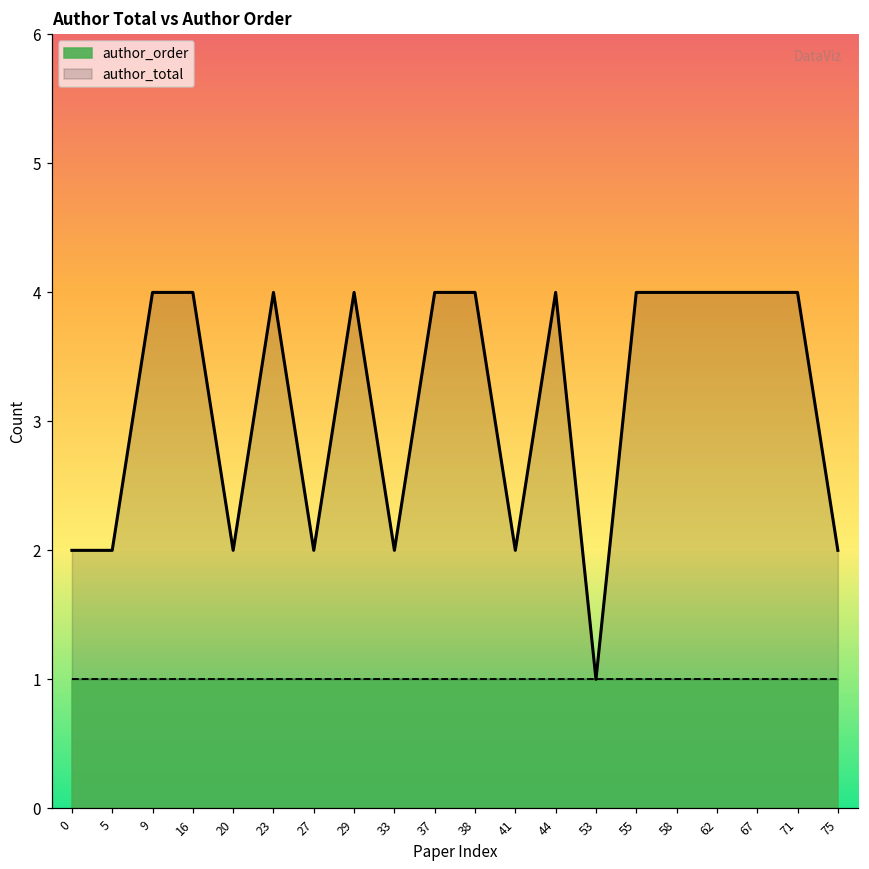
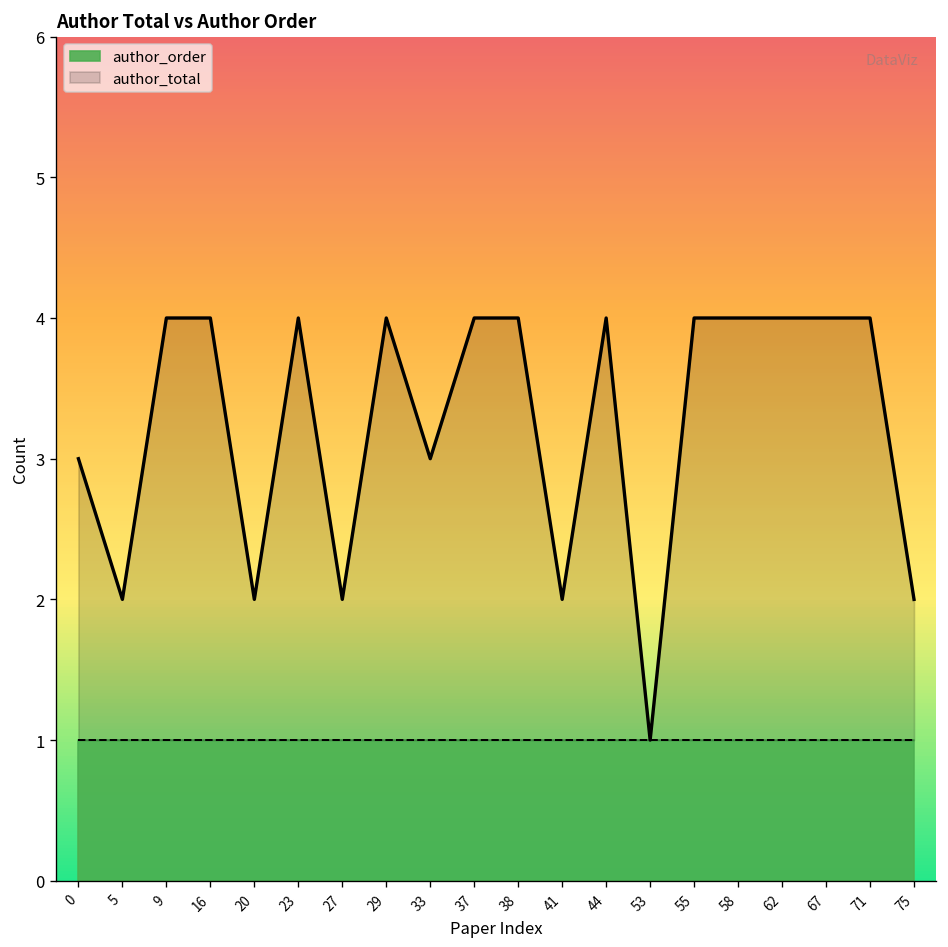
author_total, 0: 2 -> 3
author_total, 33: 2 -> 3
